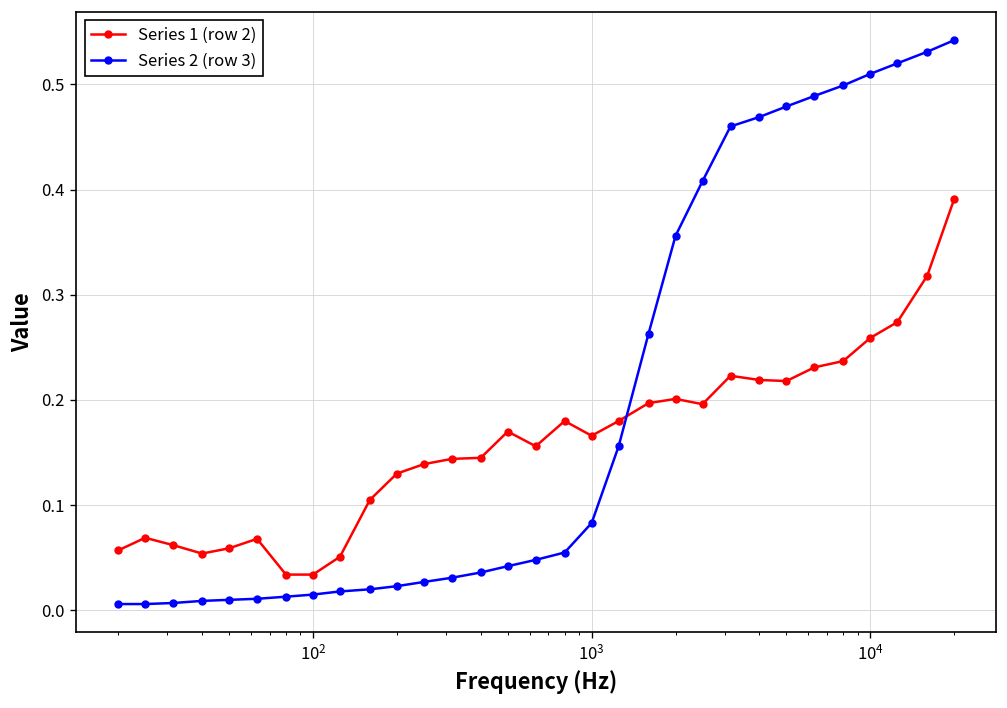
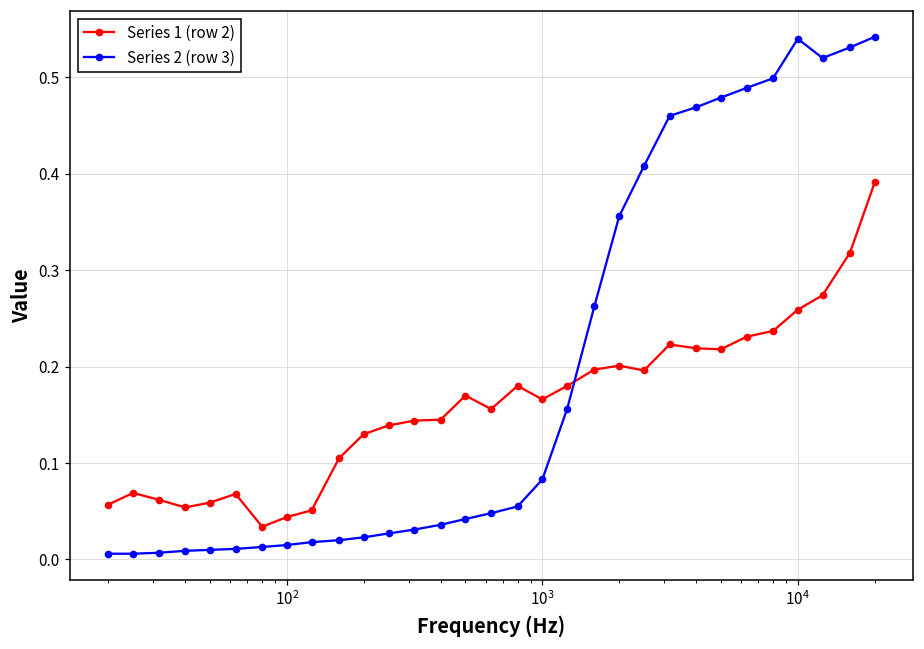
Series 1 (row 2), 10^2: 0.03 -> 0.04
Series 2 (row 3), 10^4: 0.51 -> 0.54
